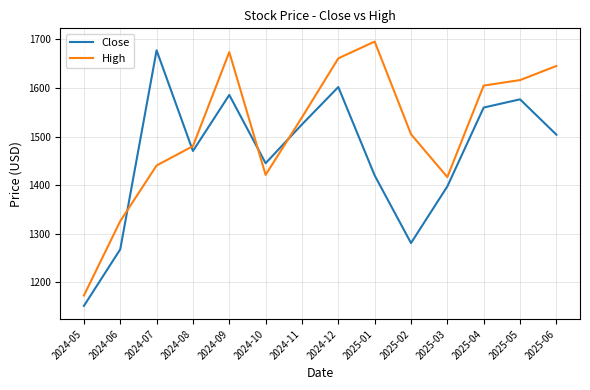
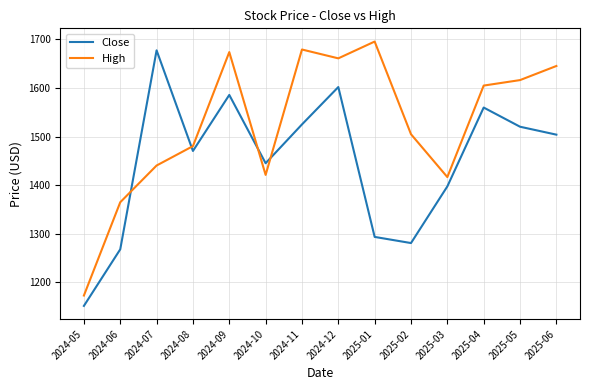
High, 2024-06: 1330 -> 1360
High, 2024-11: 1540 -> 1680
Close, 2025-01: 1420 -> 1290
Close, 2025-05: 1580 -> 1520
